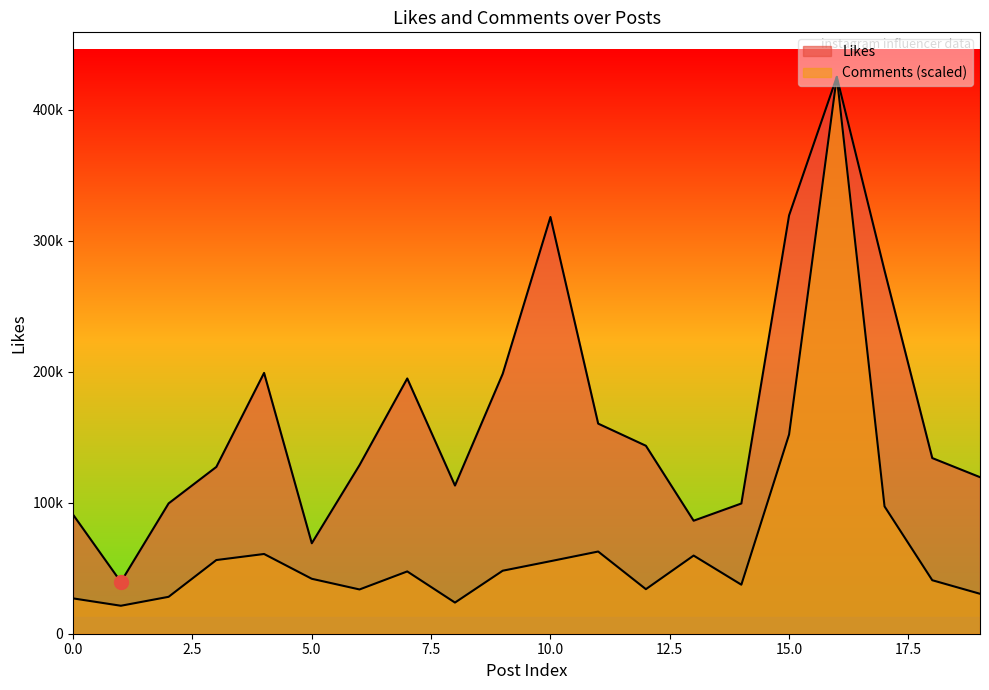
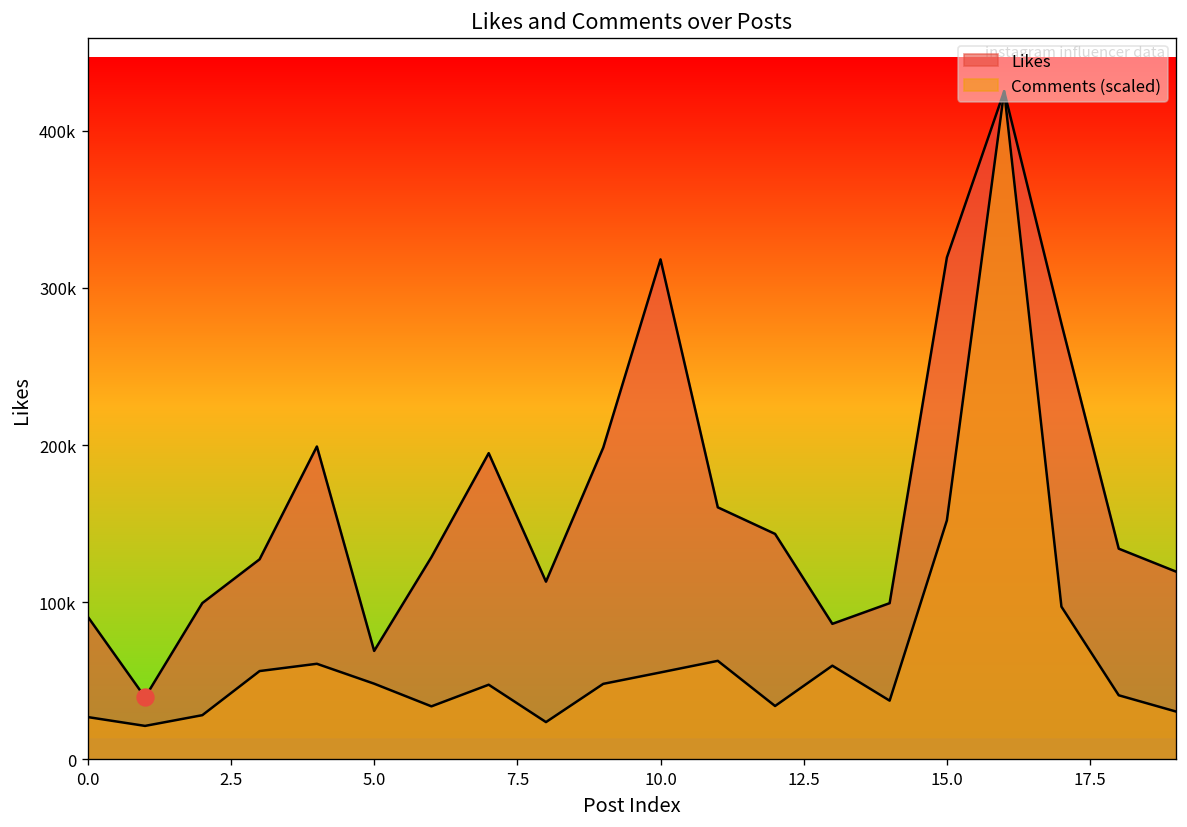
Comments (scaled), 5.0: 42000 -> 48000
